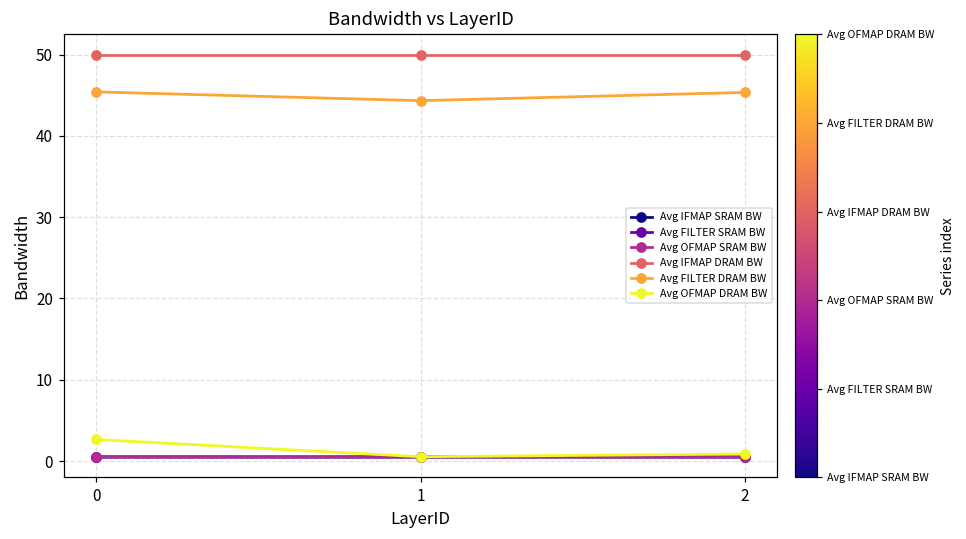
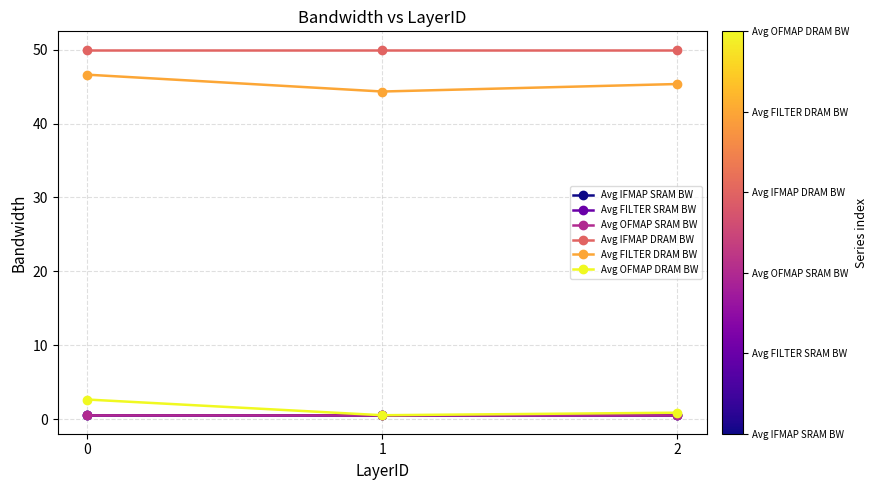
Avg FILTER DRAM BW, 0: 45 -> 47
